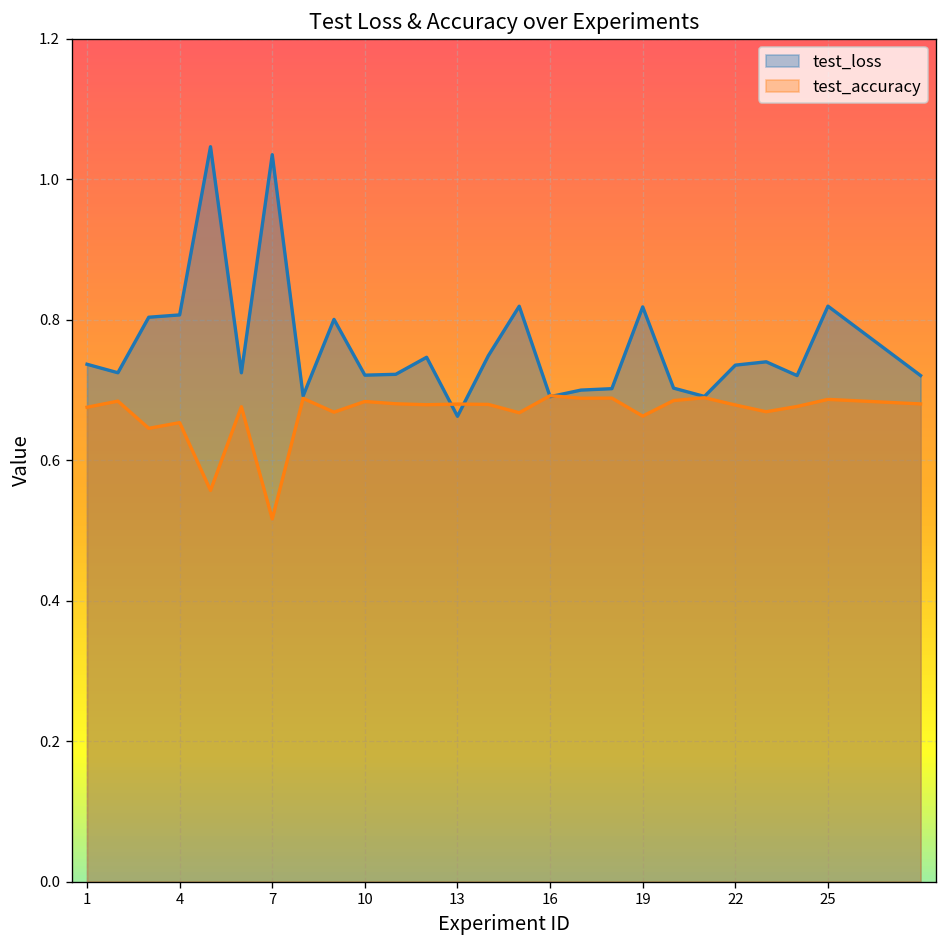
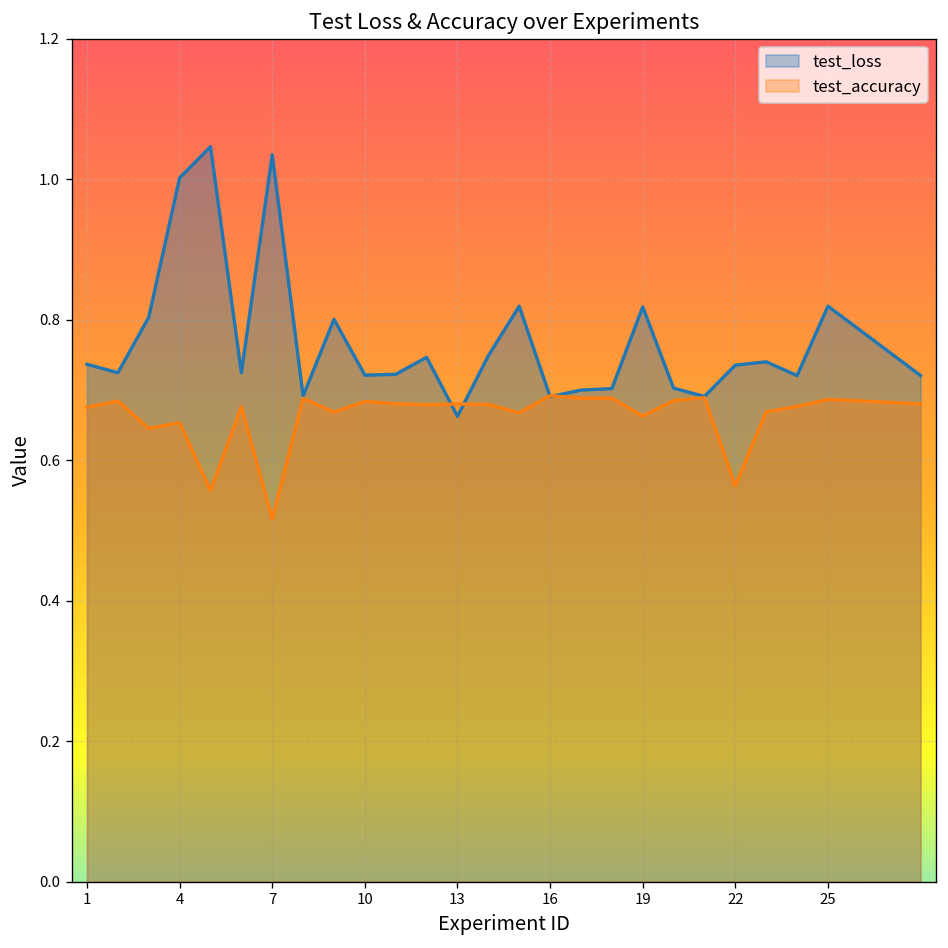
test_loss, 4: 0.81 -> 1.00
test_accuracy, 22: 0.68 -> 0.56
